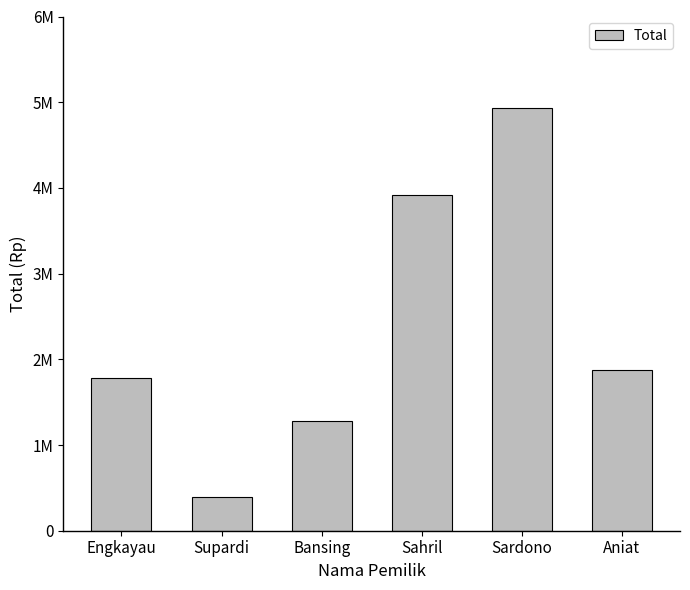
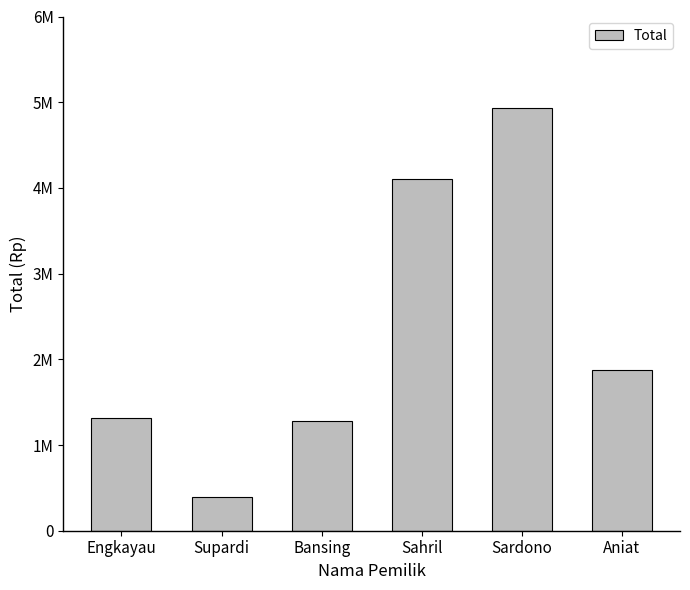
Engkayau: 1800000 -> 1300000
Sahril: 3900000 -> 4100000
